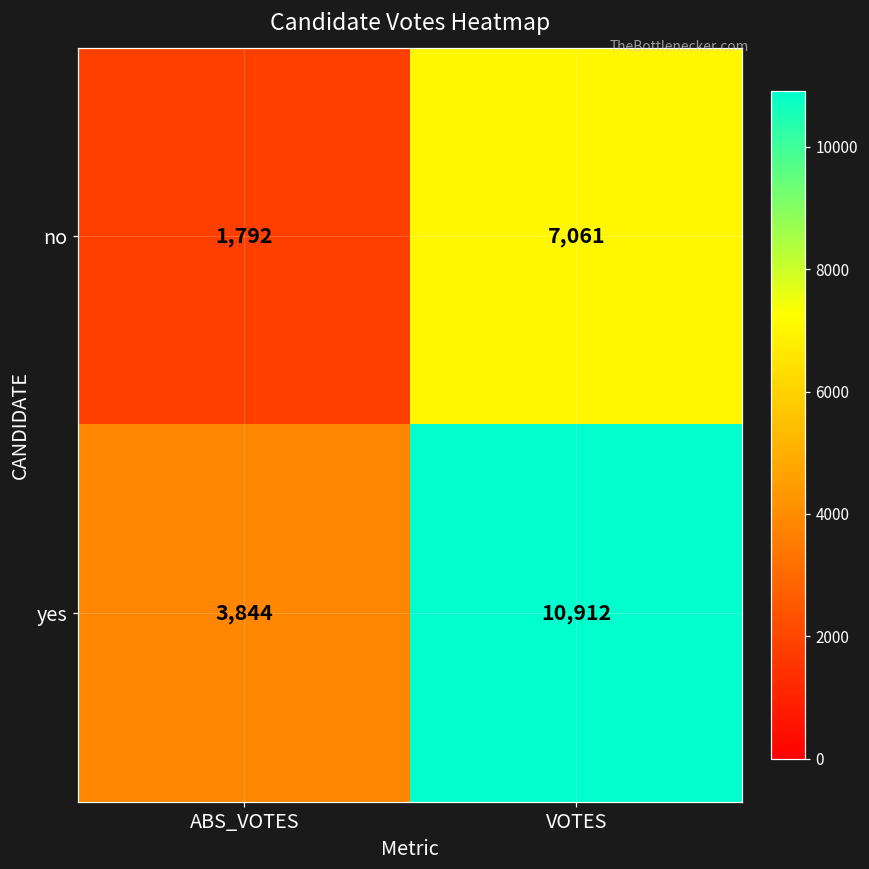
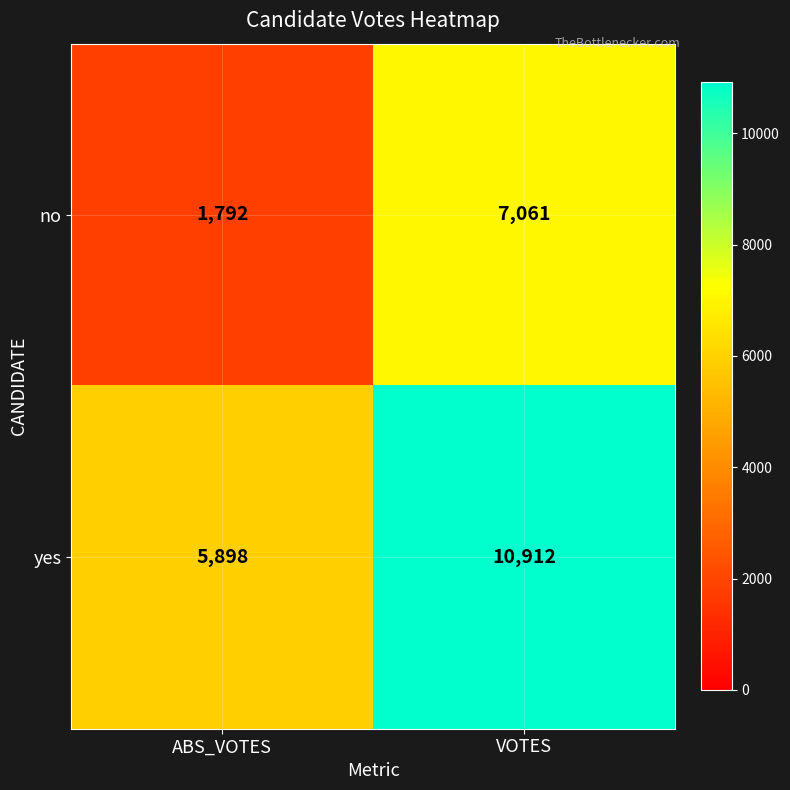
yes, ABS_VOTES: 3,844 -> 5,898
